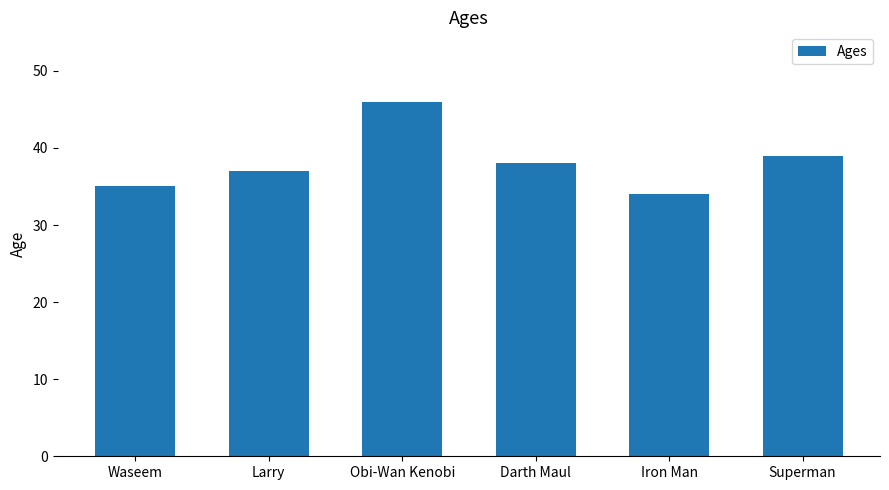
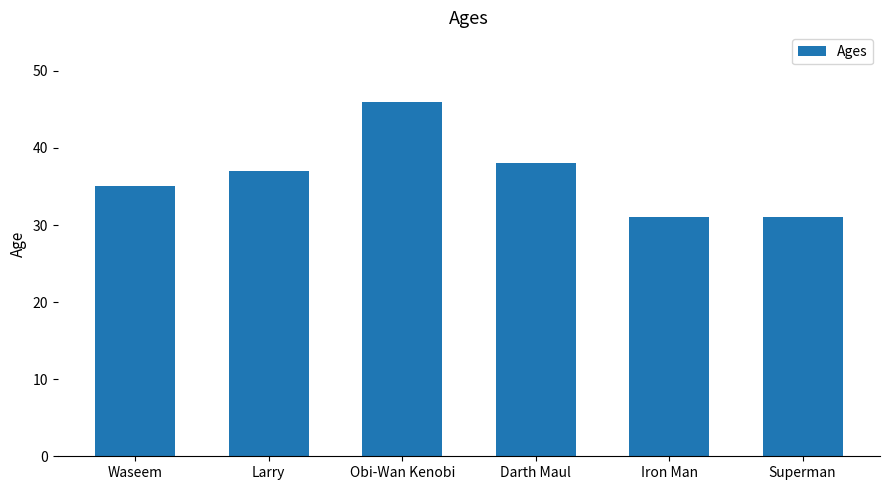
Iron Man: 34 -> 31
Superman: 39 -> 31
